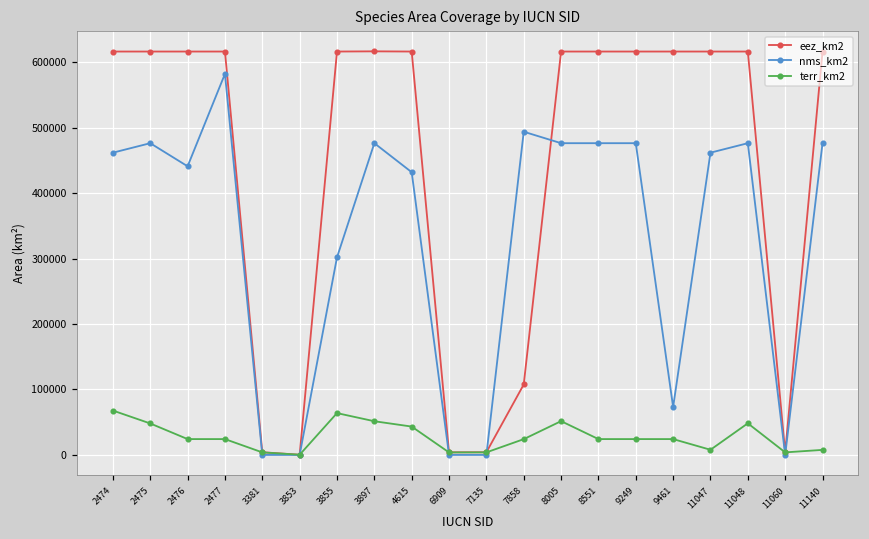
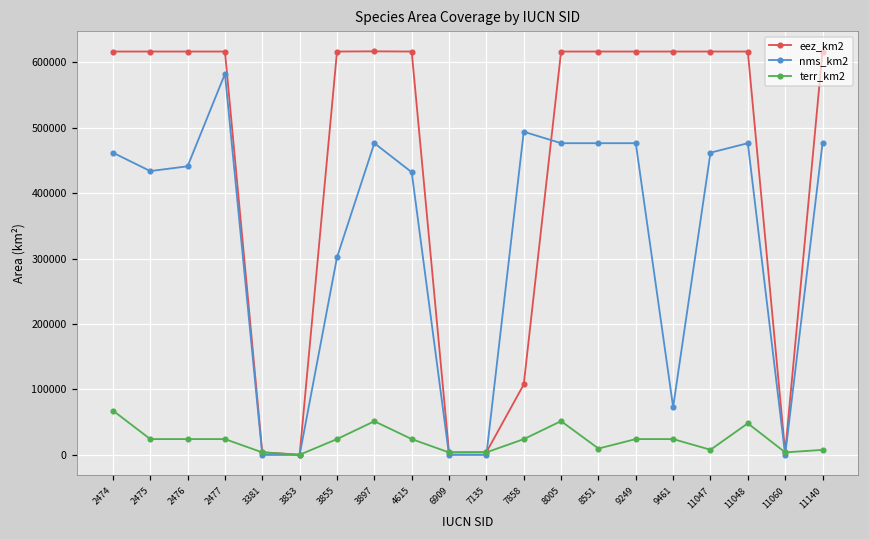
nms_km2, 2475: 480000 -> 430000
terr_km2, 2475: 50000 -> 20000
terr_km2, 3855: 60000 -> 20000
terr_km2, 4615: 40000 -> 20000
terr_km2, 8551: 20000 -> 10000
